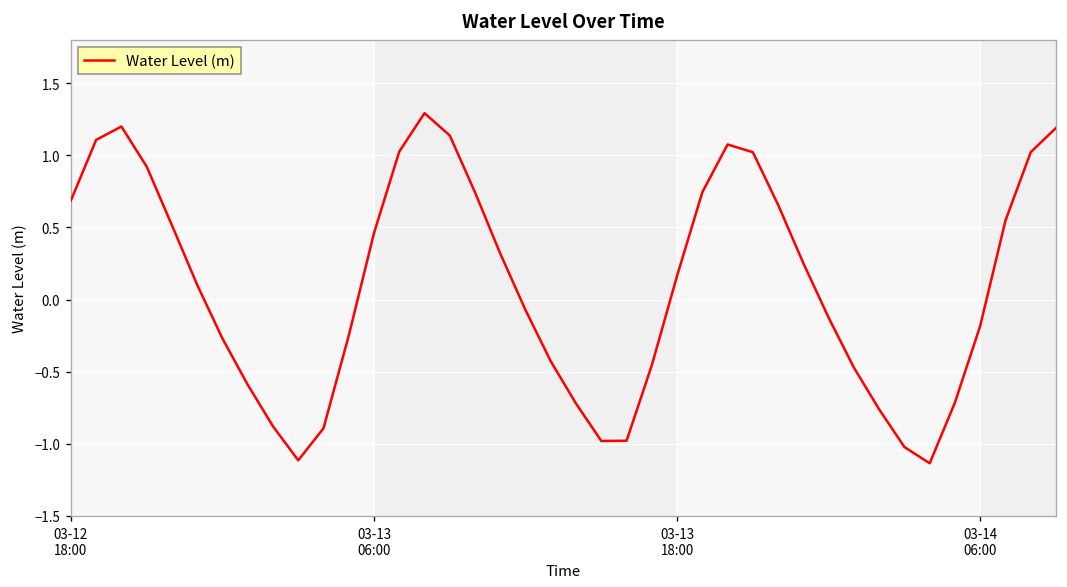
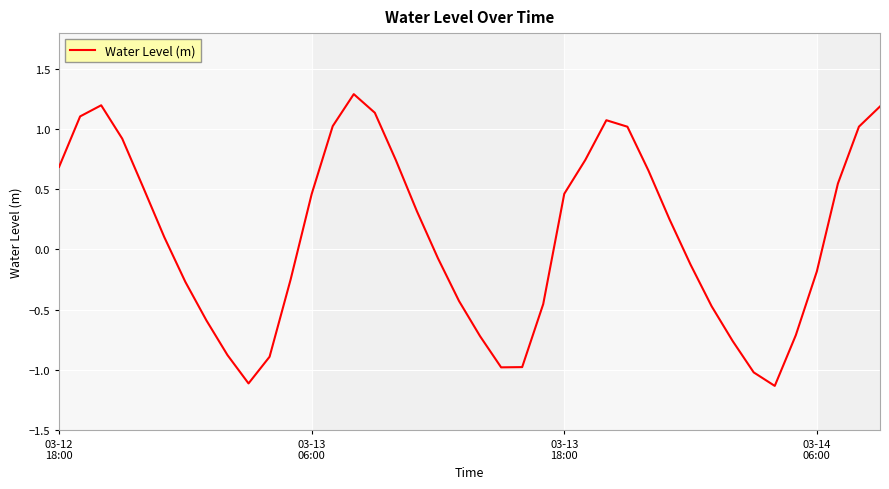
03-13 18:00: 0.17 -> 0.46
